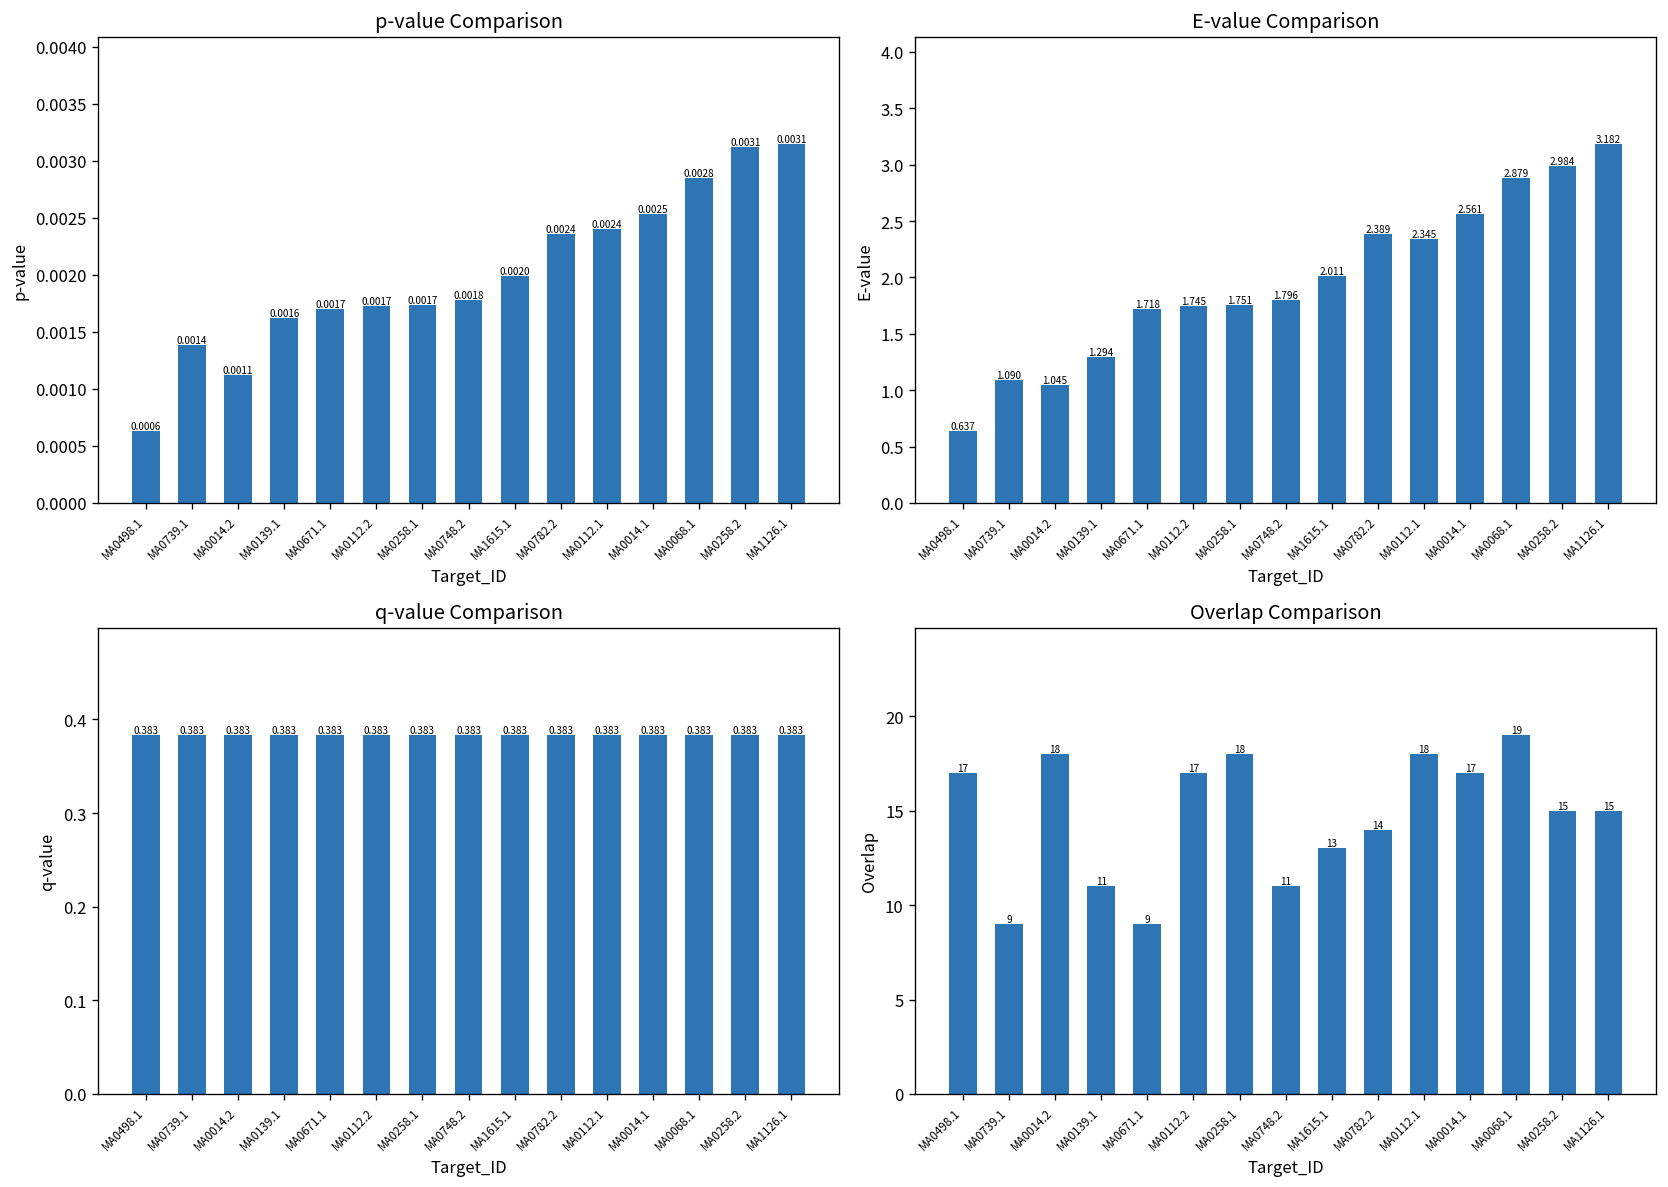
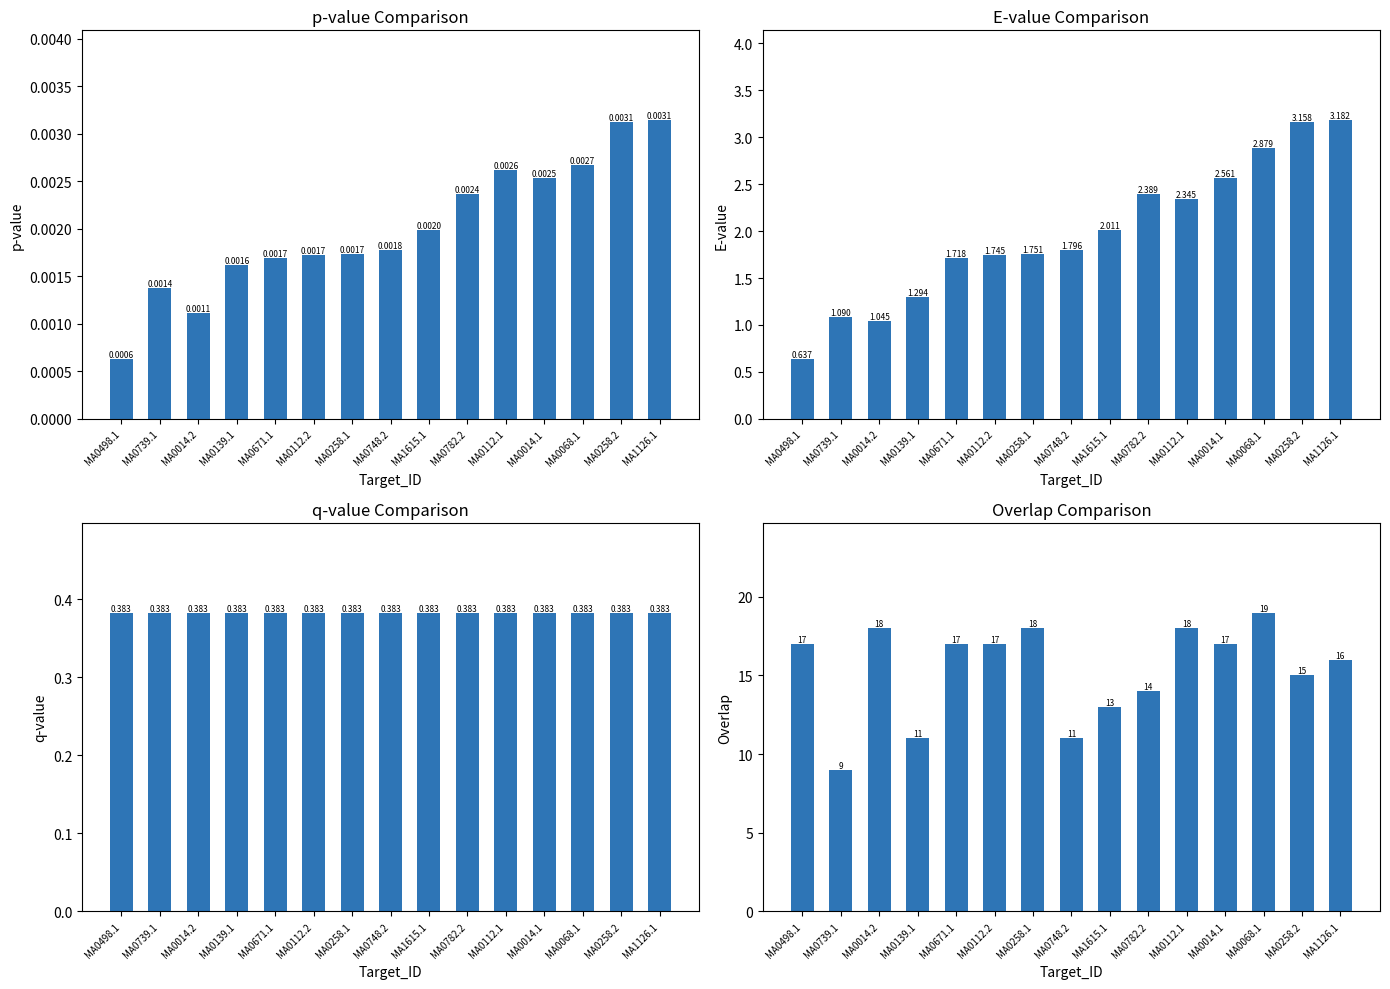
p-value Comparison, MA0112.1: 0.0024 -> 0.0026
p-value Comparison, MA0068.1: 0.0028 -> 0.0027
E-value Comparison, MA0258.2: 2.984 -> 3.158
Overlap Comparison, MA0671.1: 9 -> 17
Overlap Comparison, MA1126.1: 15 -> 16
